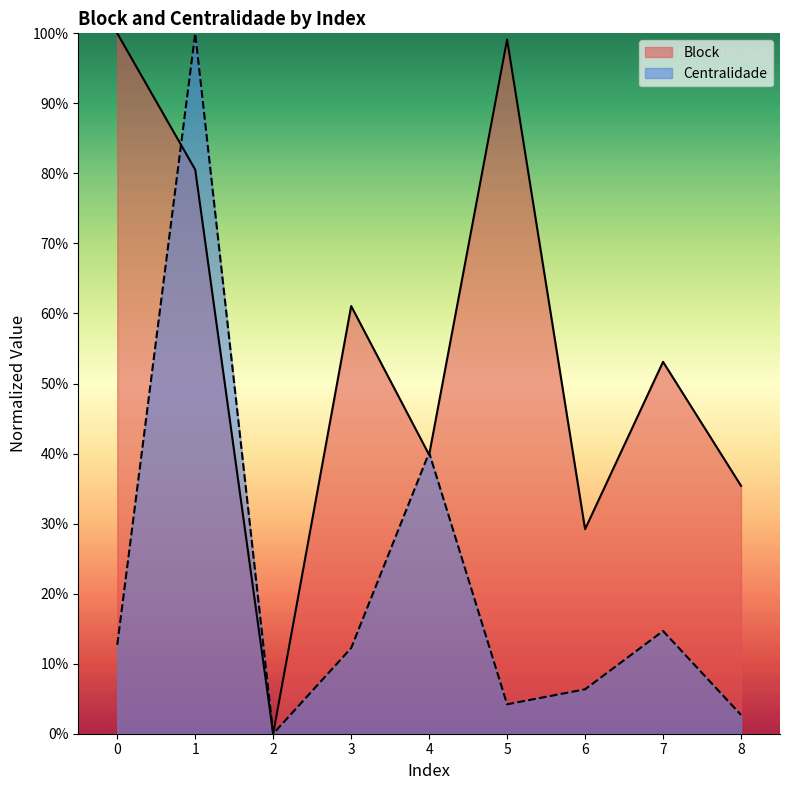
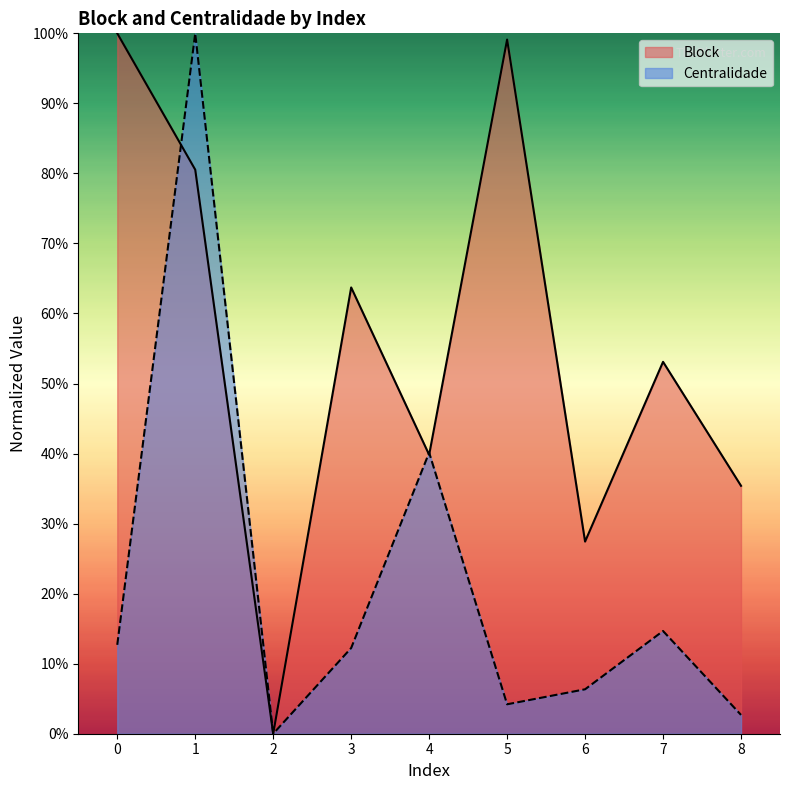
Block, 3: 61% -> 64%
Block, 6: 29% -> 27%
